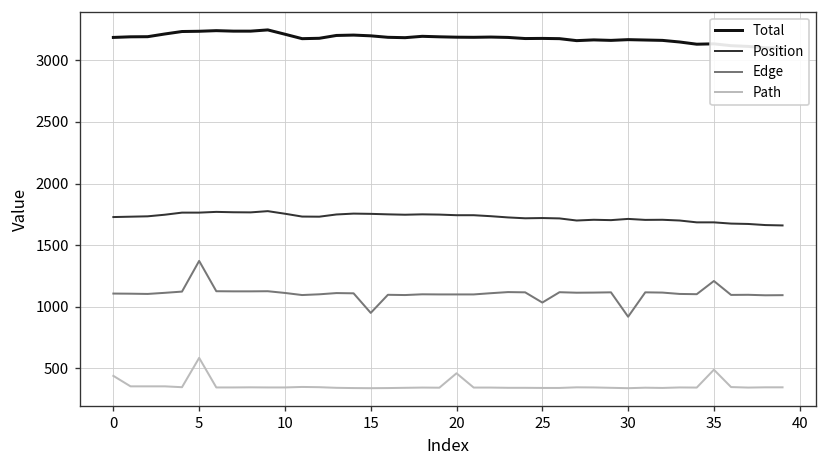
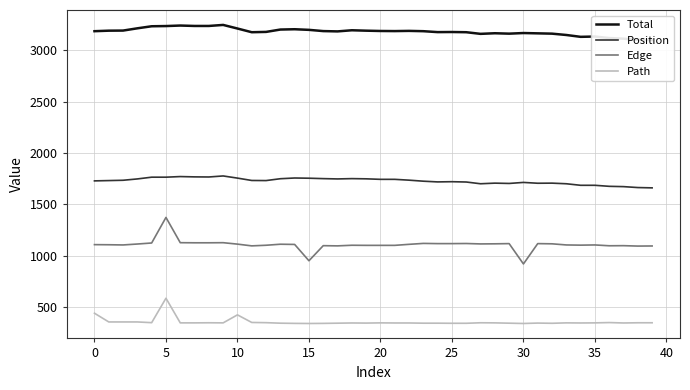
Path, 10: 350 -> 420
Path, 20: 460 -> 350
Edge, 25: 1030 -> 1120
Edge, 35: 1210 -> 1100
Path, 35: 490 -> 350
